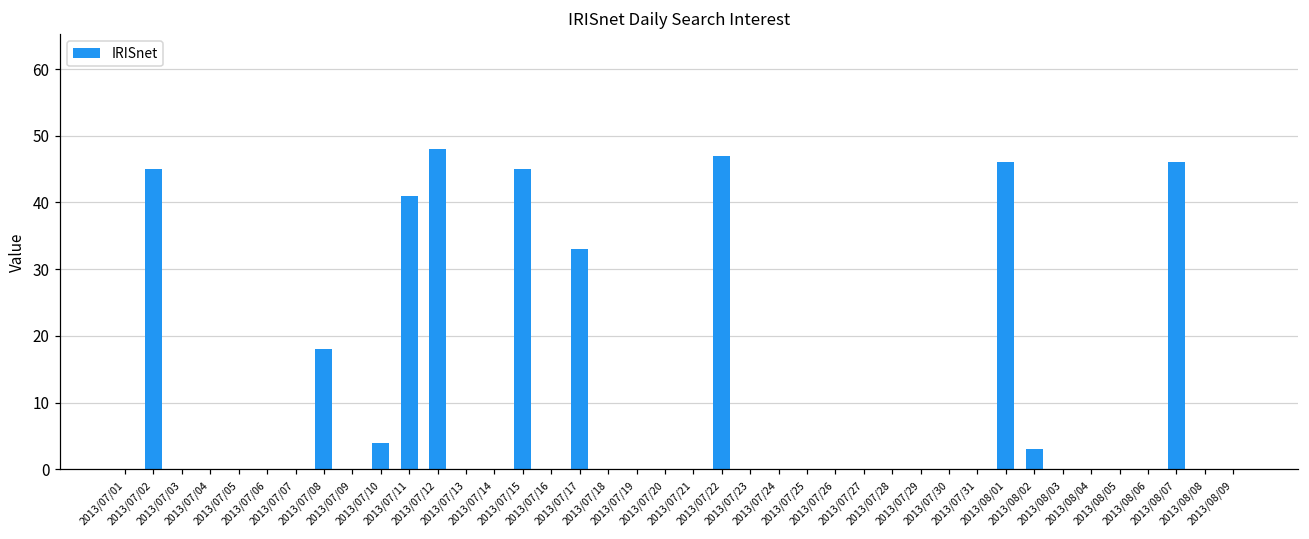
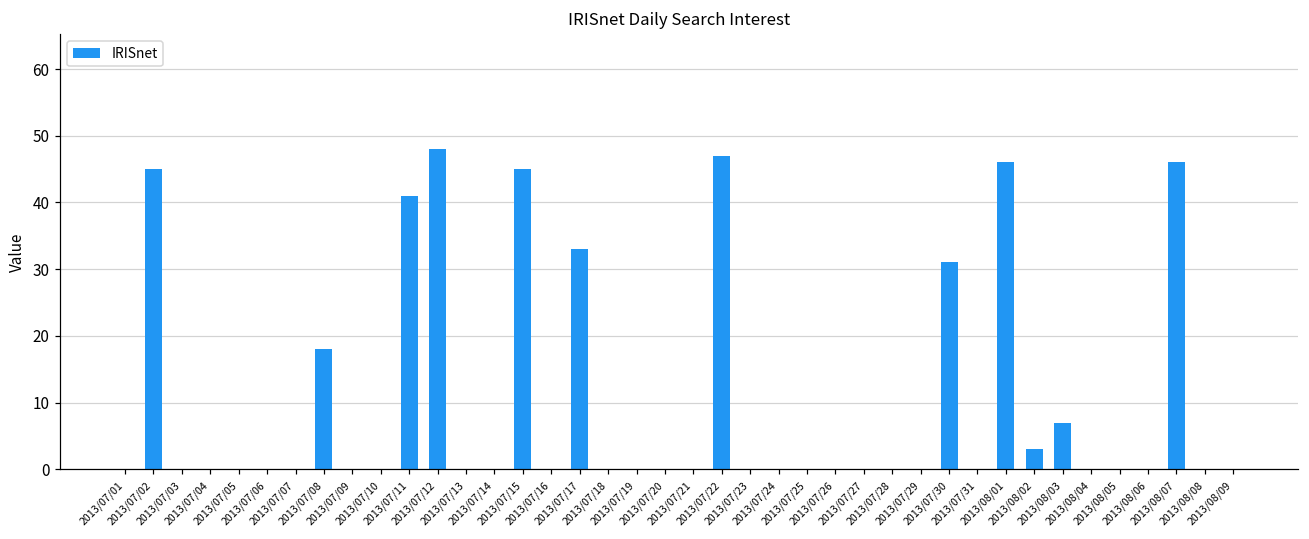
2013/07/10: 4 -> 0
2013/07/30: 0 -> 31
2013/08/03: 0 -> 7
